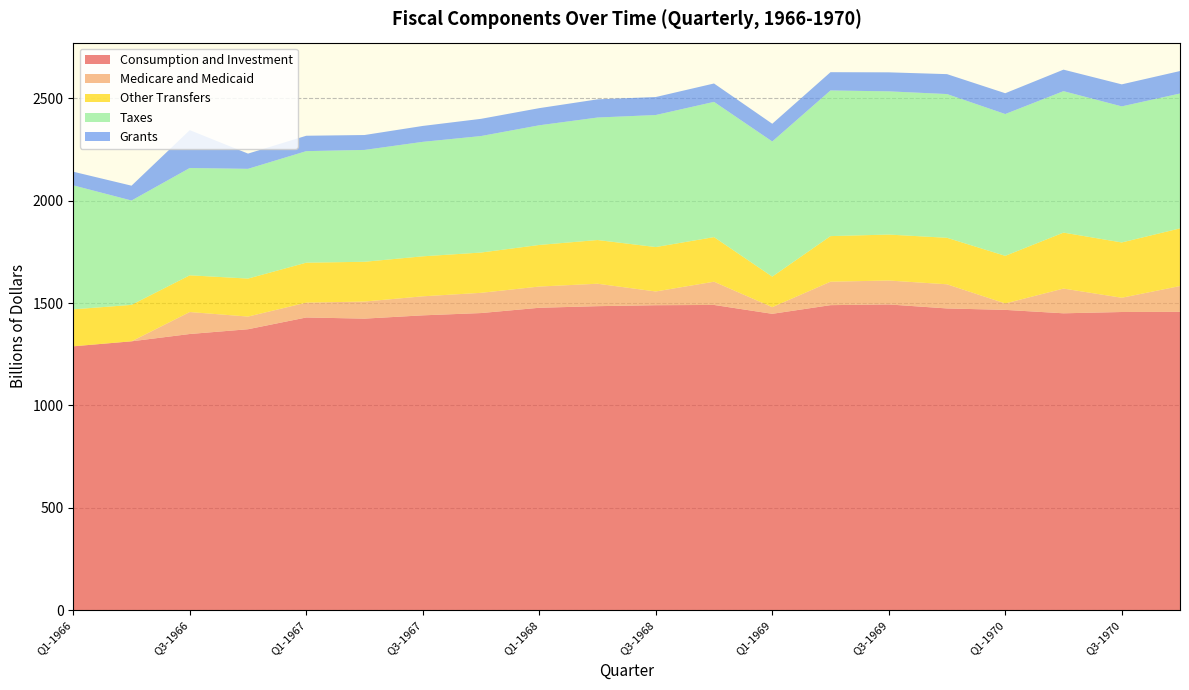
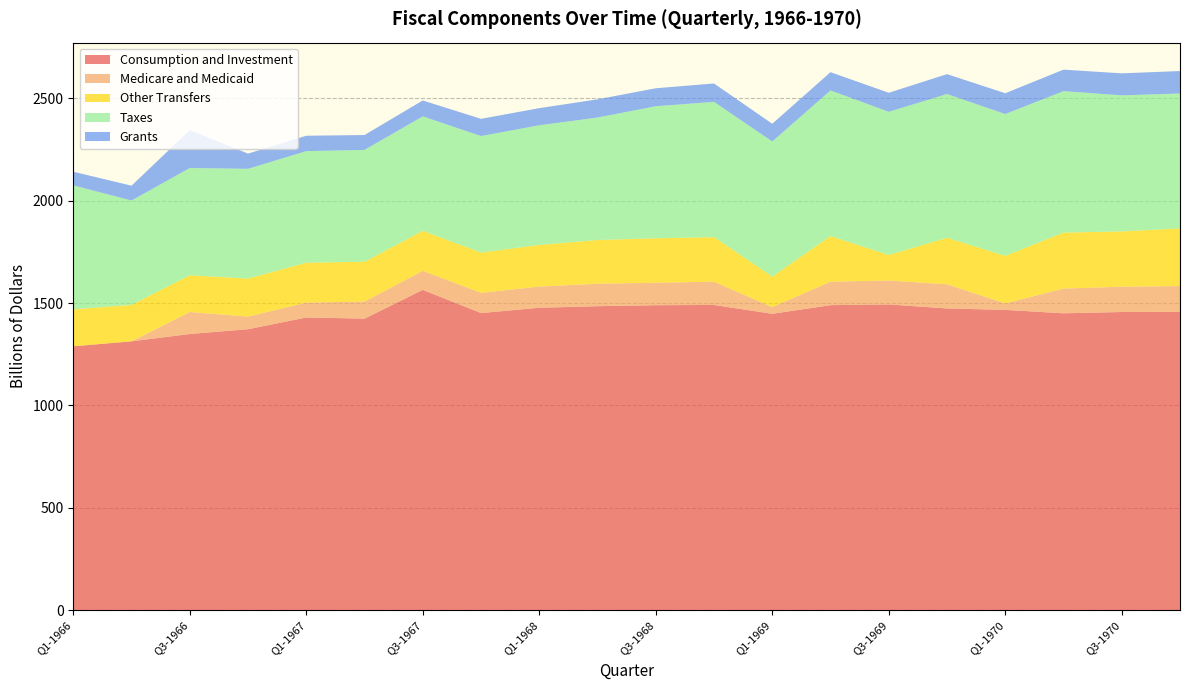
Consumption and Investment, Q3-1967: 1440 -> 1560
Medicare and Medicaid, Q3-1968: 70 -> 110
Other Transfers, Q3-1969: 220 -> 120
Medicare and Medicaid, Q3-1970: 70 -> 120
